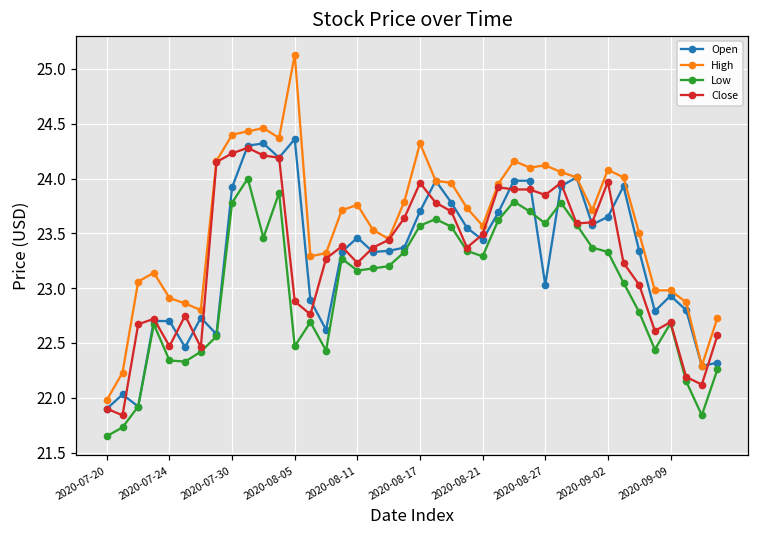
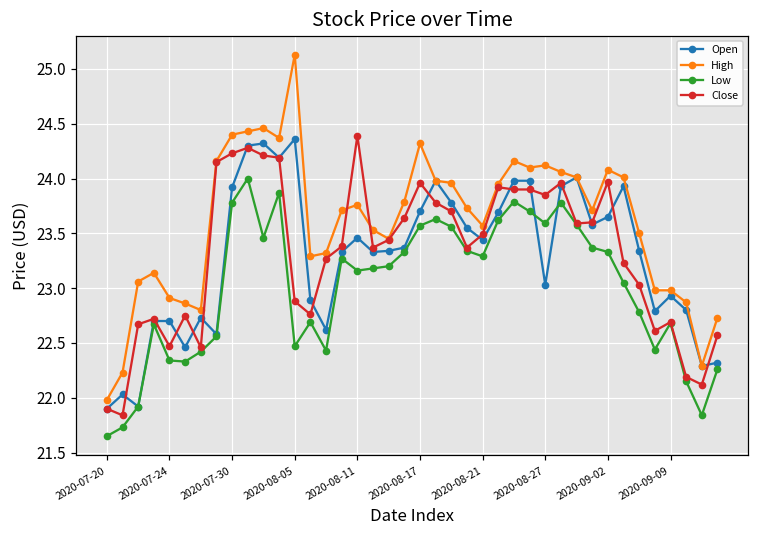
Close, 2020-08-11: 23.2 -> 24.4
